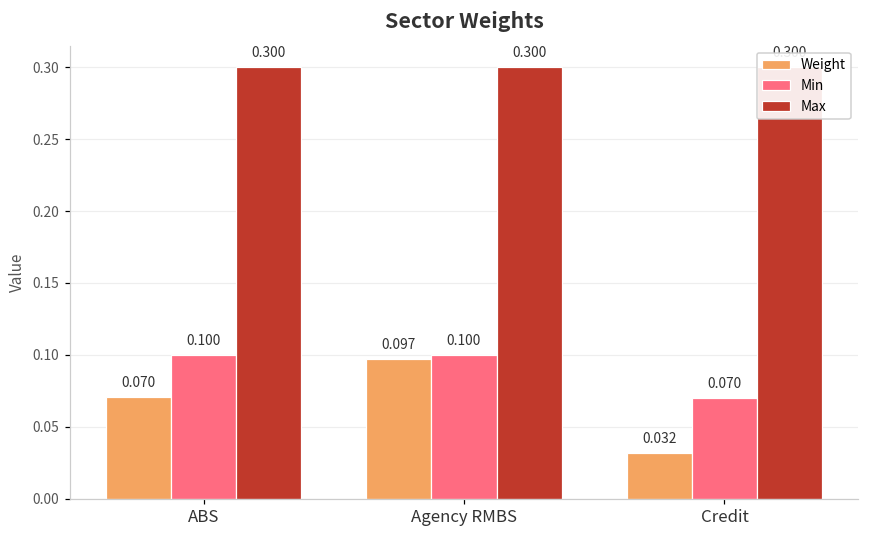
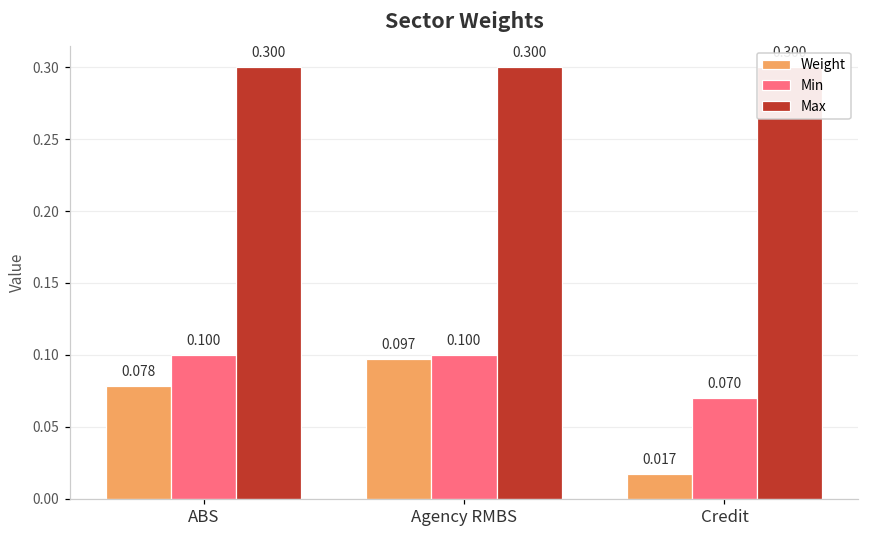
Weight, ABS: 0.070 -> 0.078
Weight, Credit: 0.032 -> 0.017
